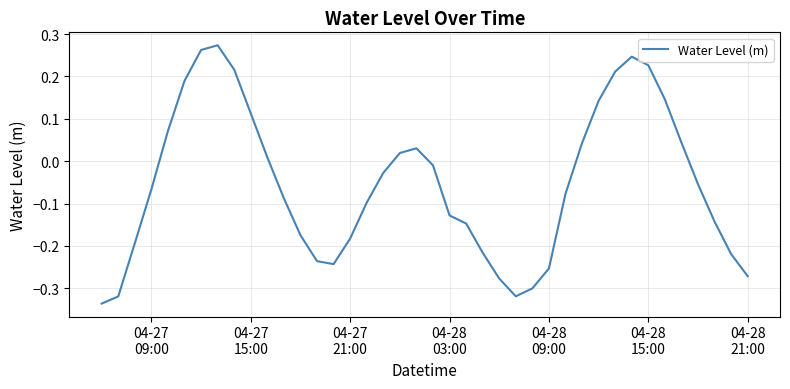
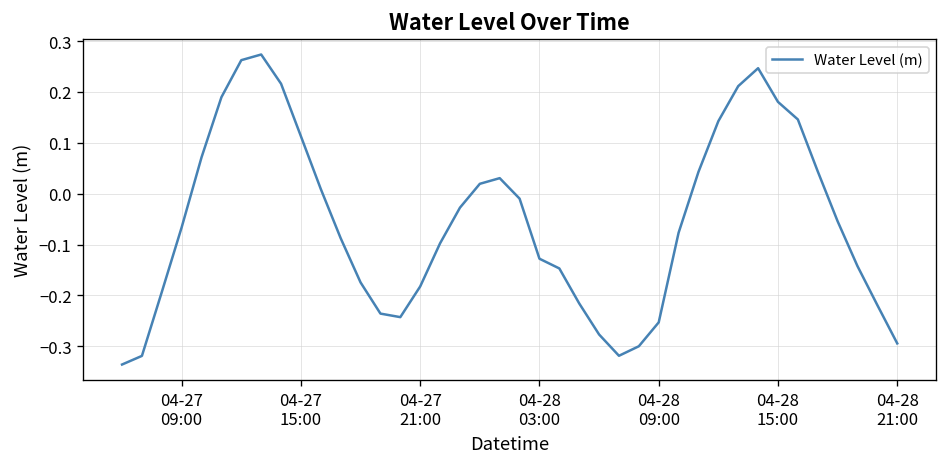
04-28 15:00: 0.23 -> 0.18
04-28 21:00: -0.27 -> -0.29
